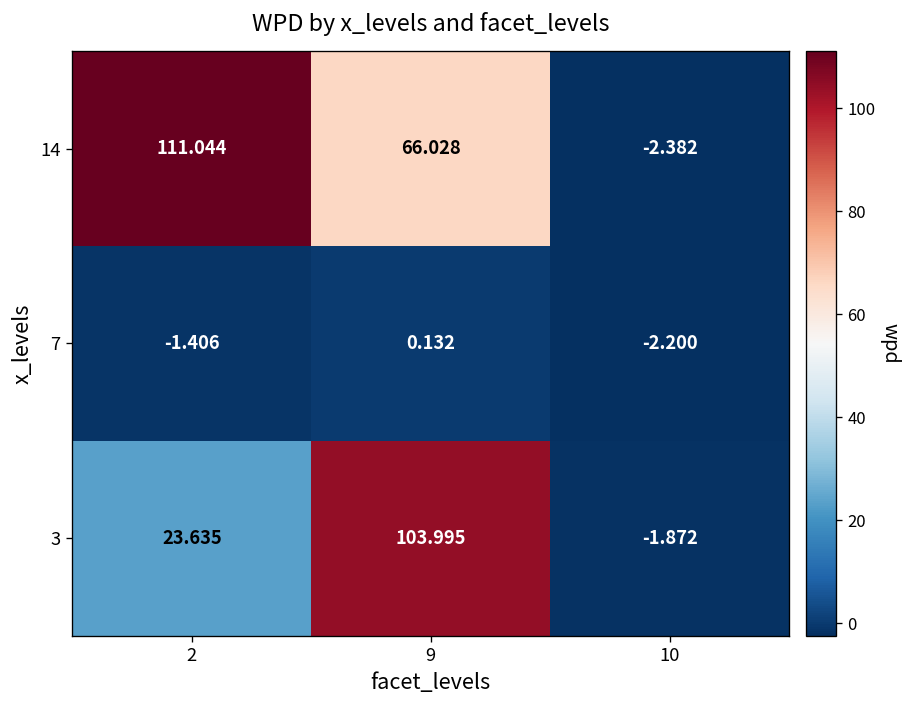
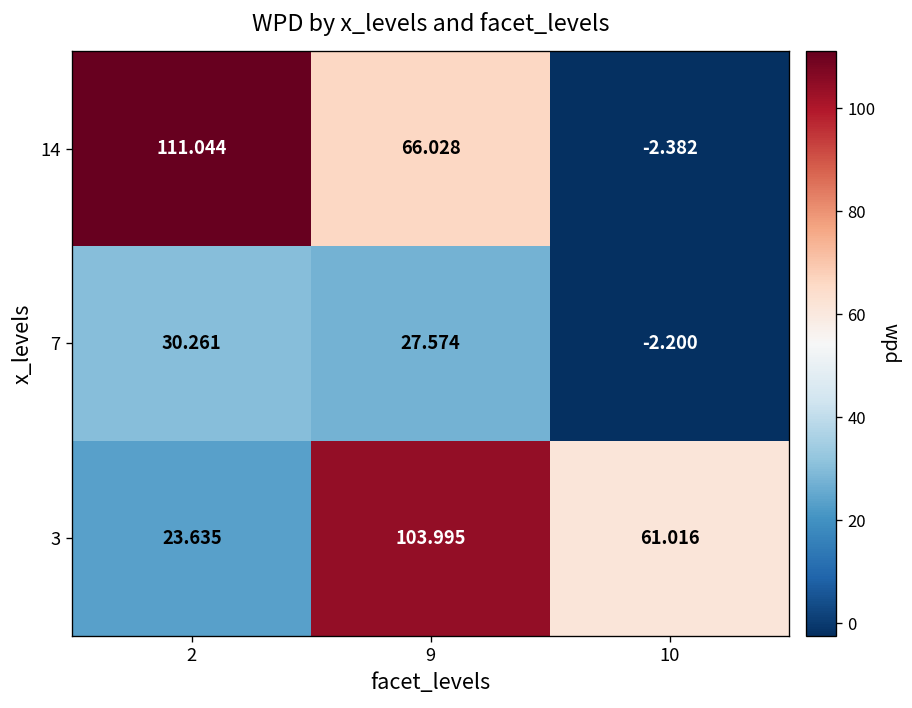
7, 2: -1.406 -> 30.261
7, 9: 0.132 -> 27.574
3, 10: -1.872 -> 61.016
